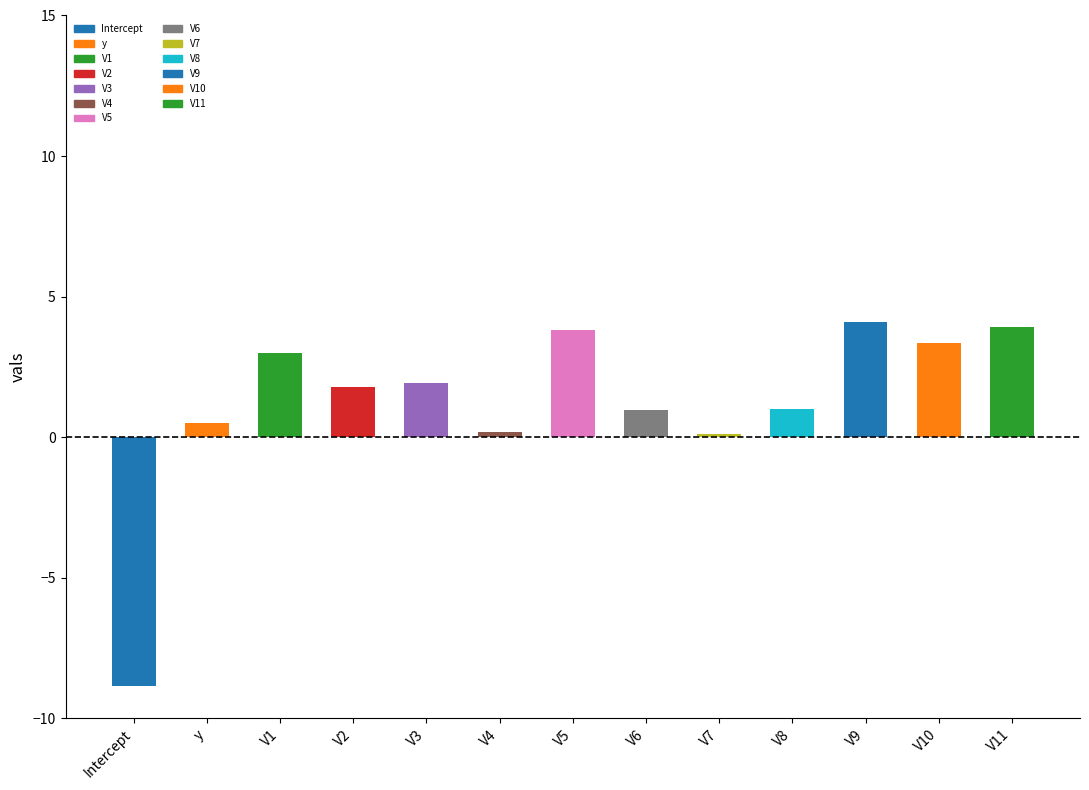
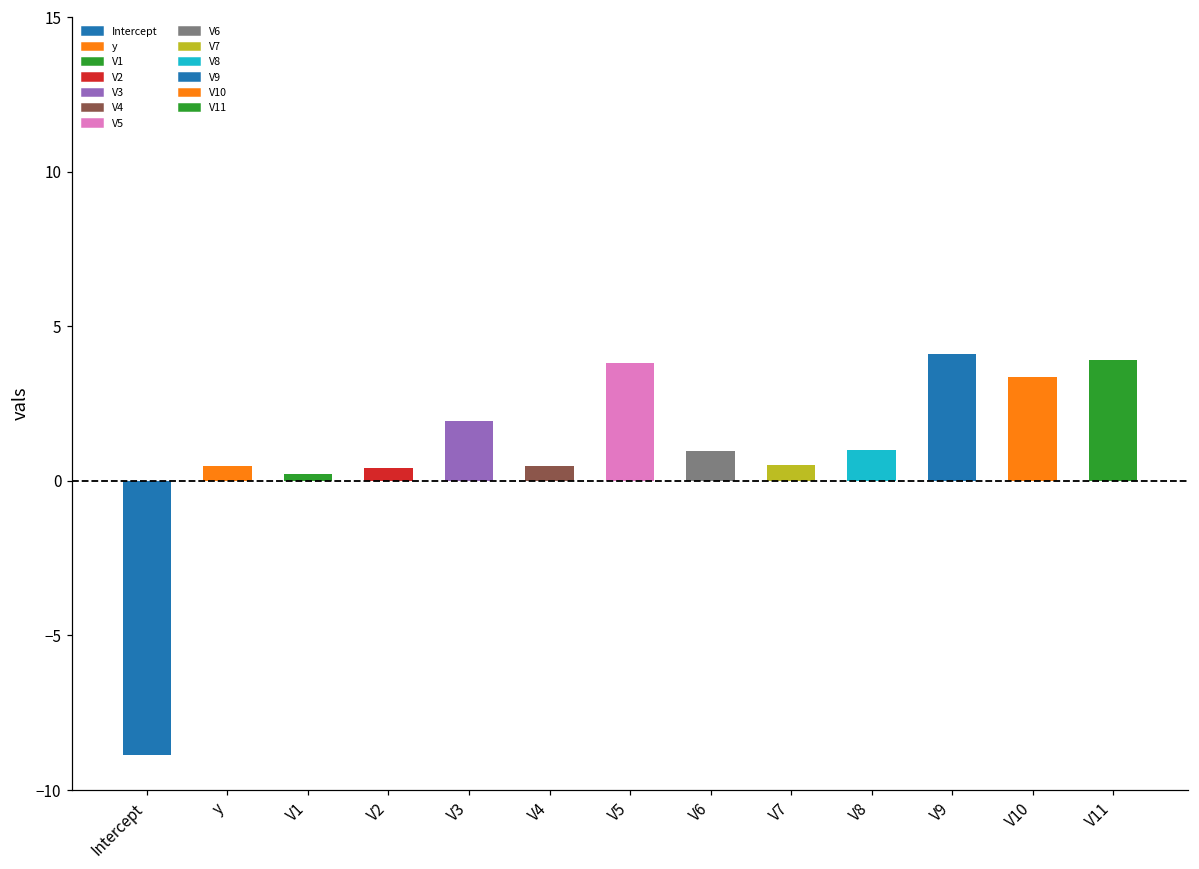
V1: 3.0 -> 0.2
V2: 1.8 -> 0.4
V4: 0.2 -> 0.5
V7: 0.1 -> 0.5
